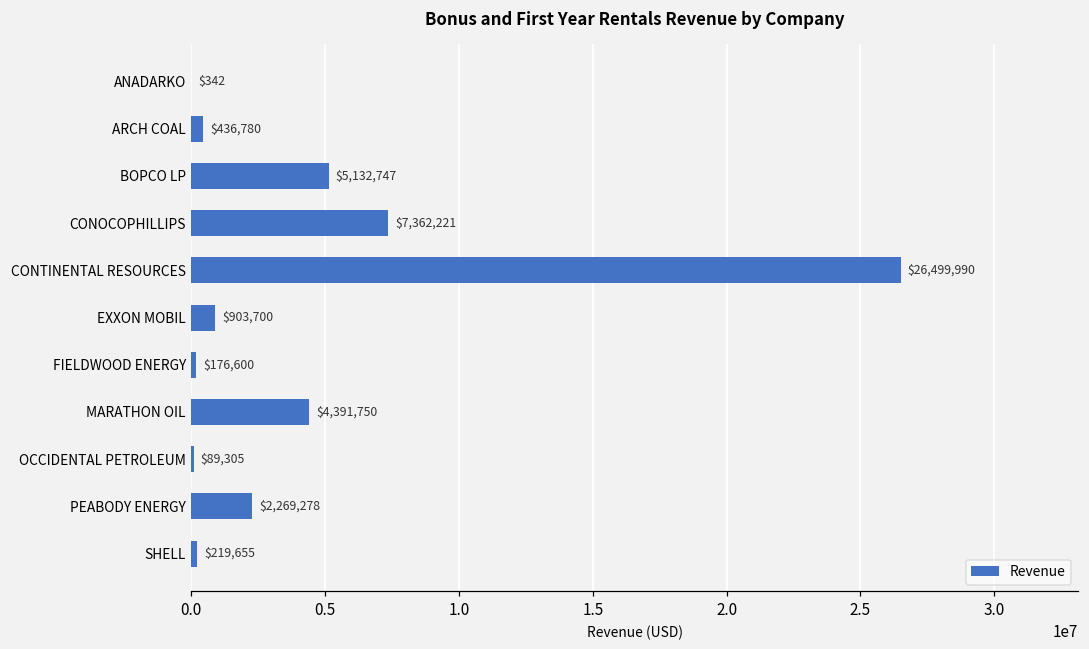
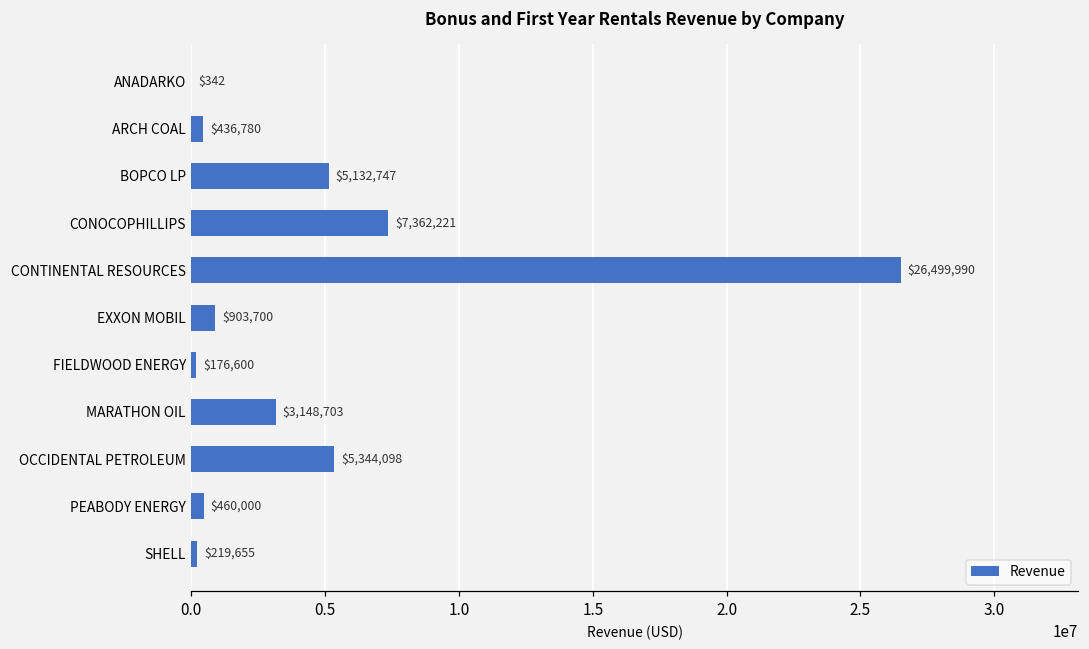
MARATHON OIL: $4,391,750 -> $3,148,703
OCCIDENTAL PETROLEUM: $89,305 -> $5,344,098
PEABODY ENERGY: $2,269,278 -> $460,000
